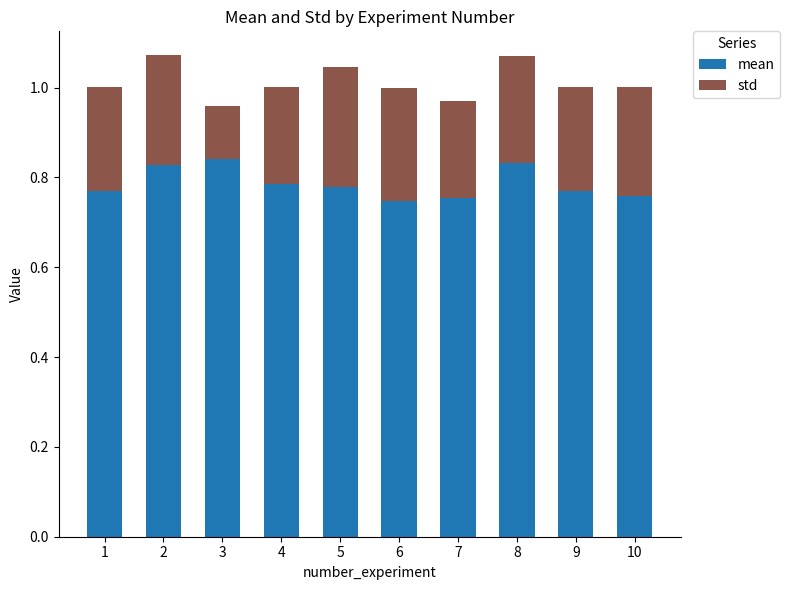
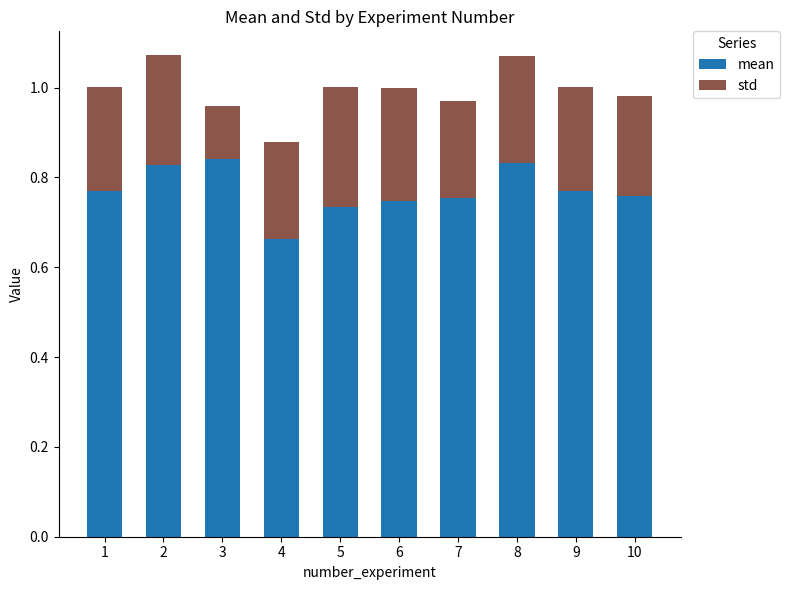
mean, 4: 0.78 -> 0.66
mean, 5: 0.78 -> 0.73
std, 10: 0.24 -> 0.22
